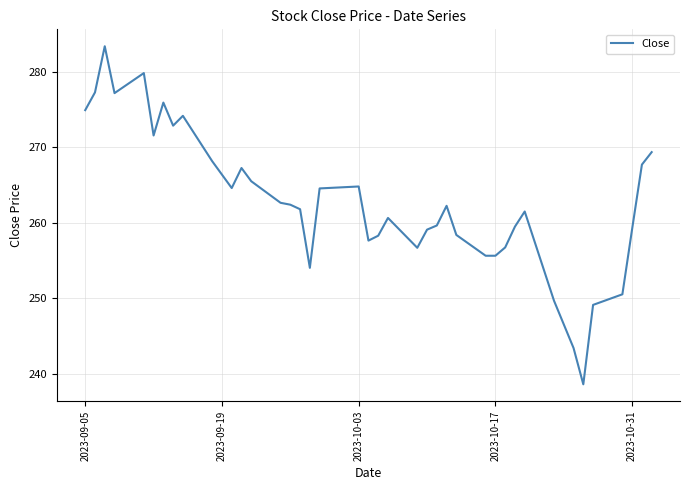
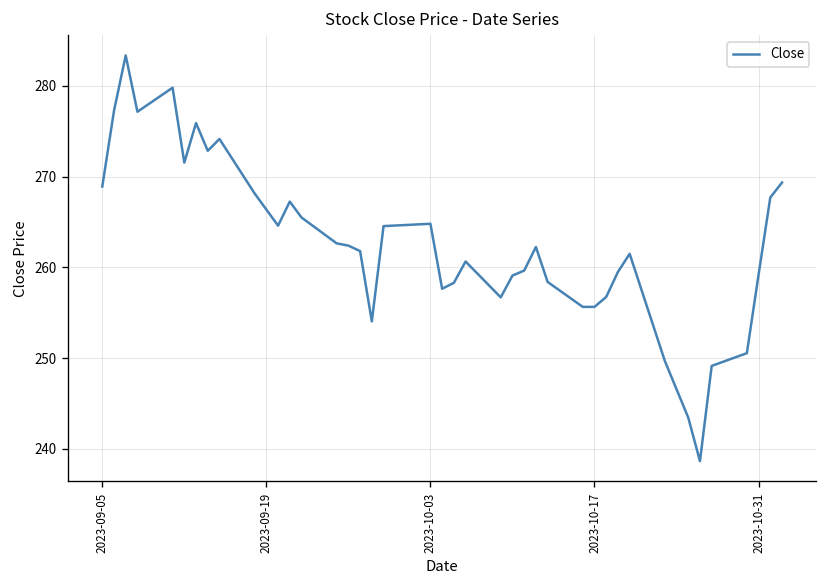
2023-09-05: 275 -> 269
